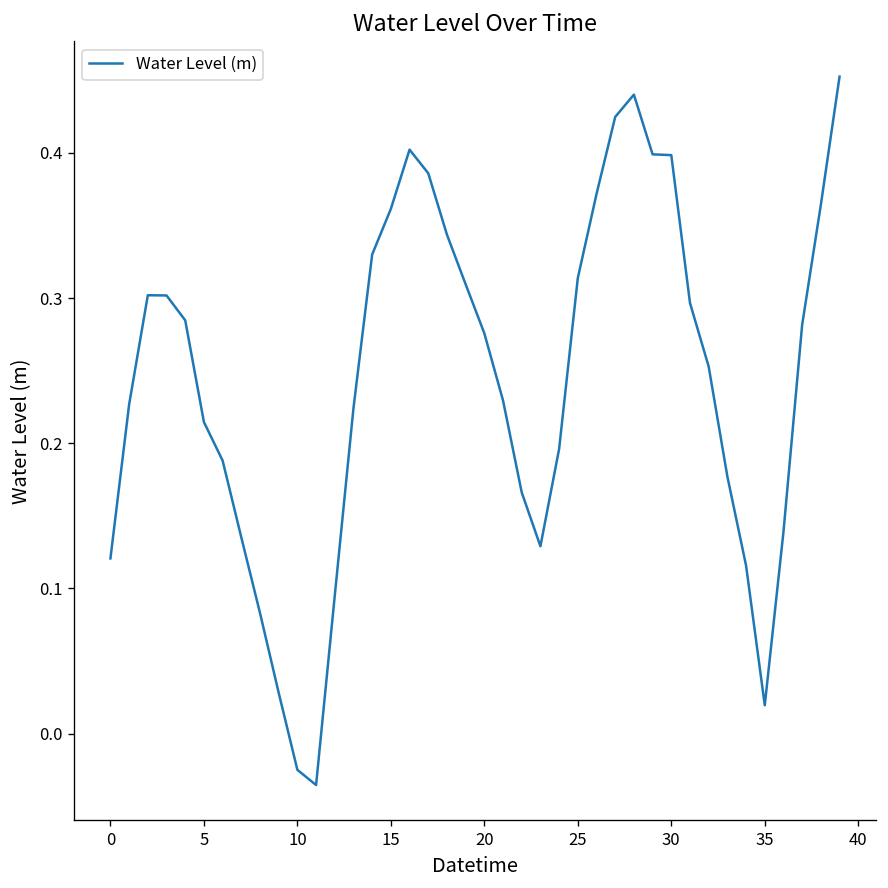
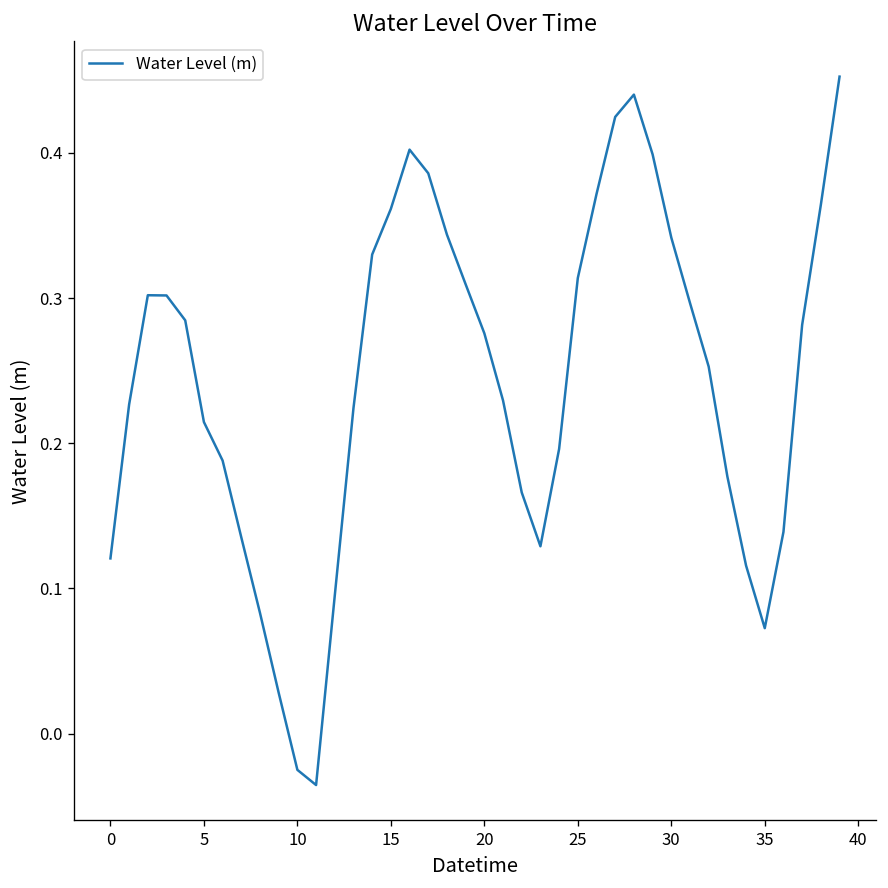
30: 0.398 -> 0.342
35: 0.020 -> 0.073
